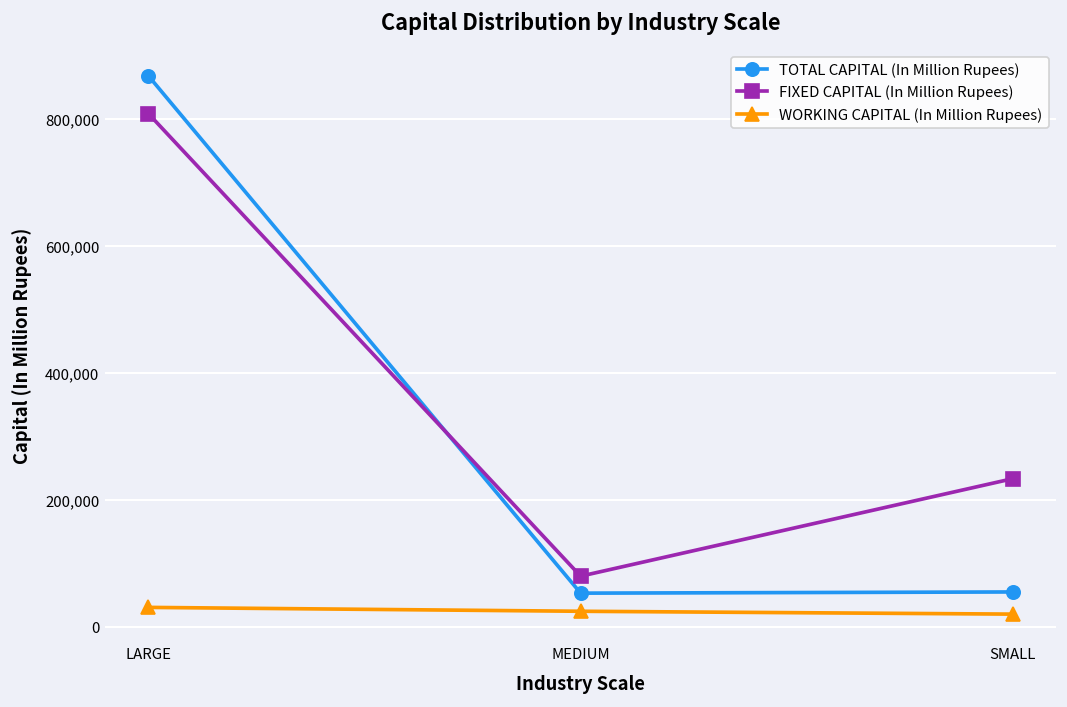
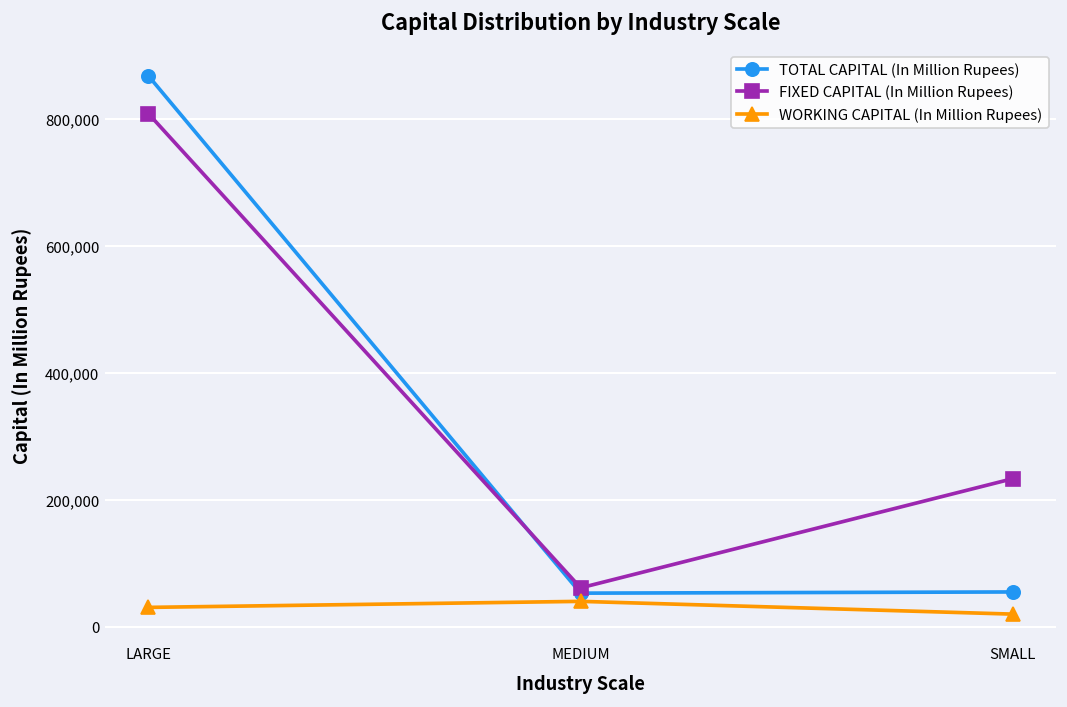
FIXED CAPITAL (In Million Rupees), MEDIUM: 80,000 -> 60,000
WORKING CAPITAL (In Million Rupees), MEDIUM: 20,000 -> 40,000
